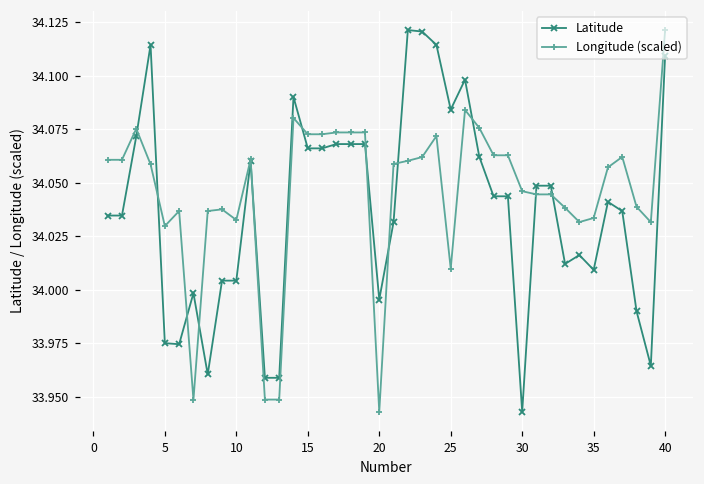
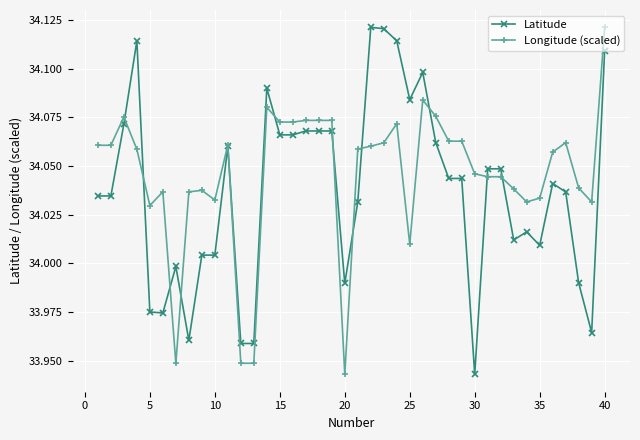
Latitude, 20: 33.995 -> 33.990
